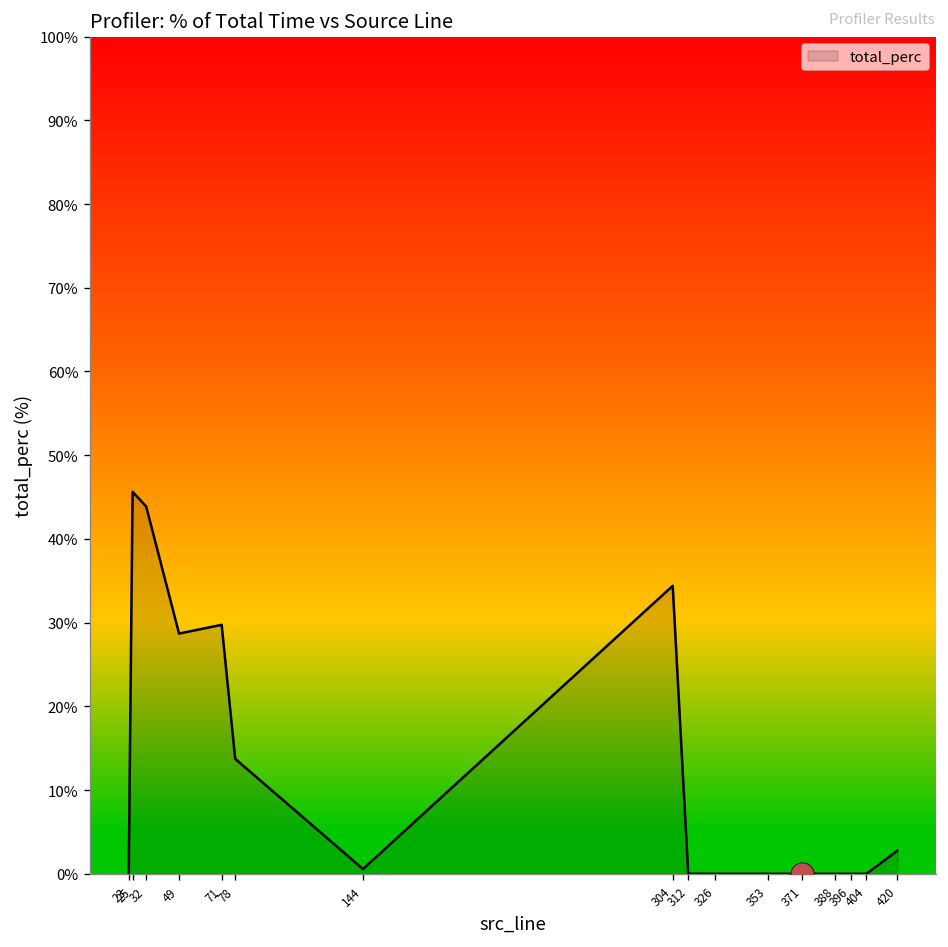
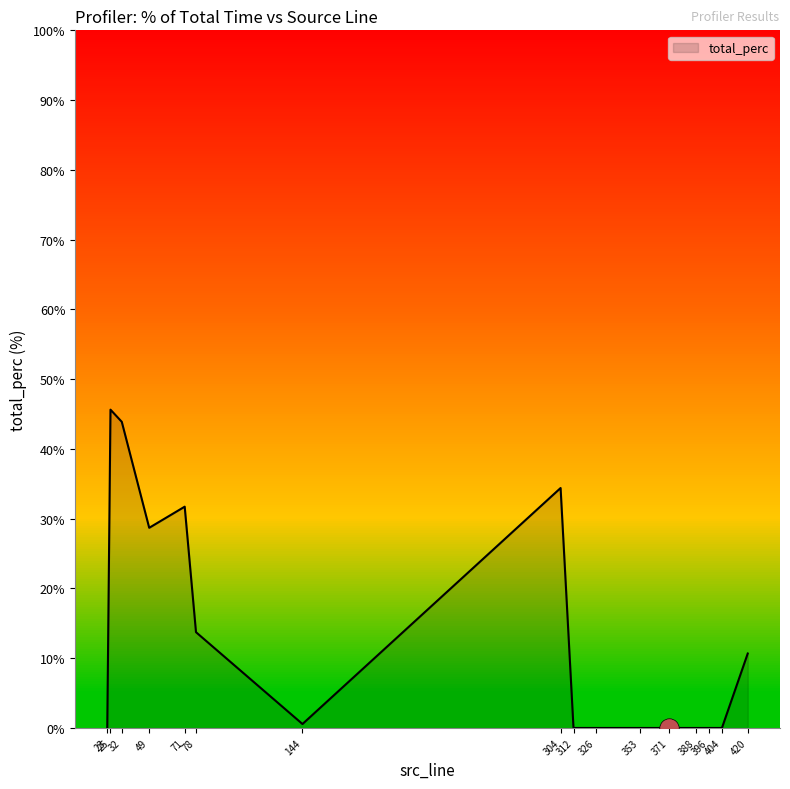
total_perc, 71: 30% -> 32%
total_perc, 420: 3% -> 11%
